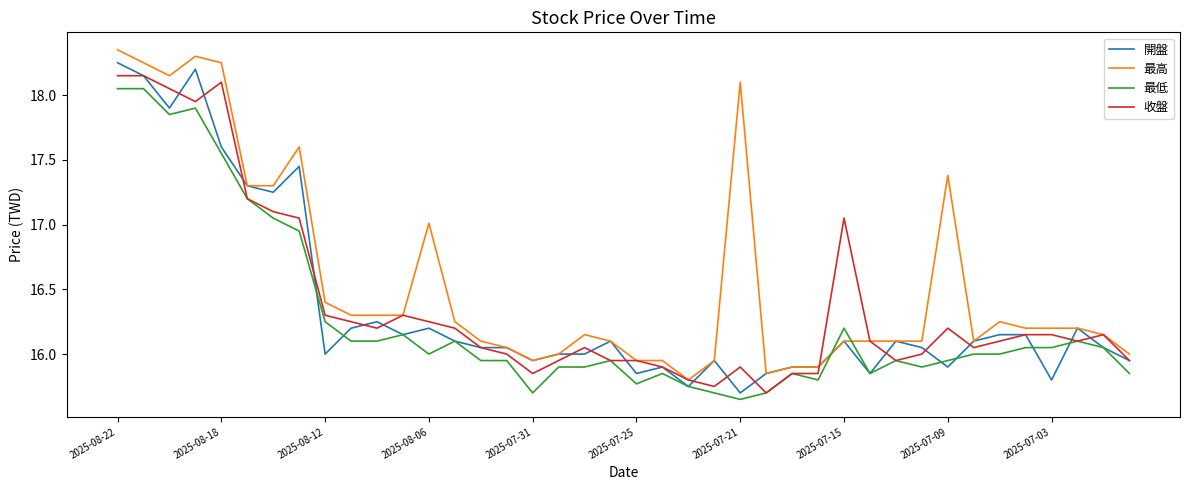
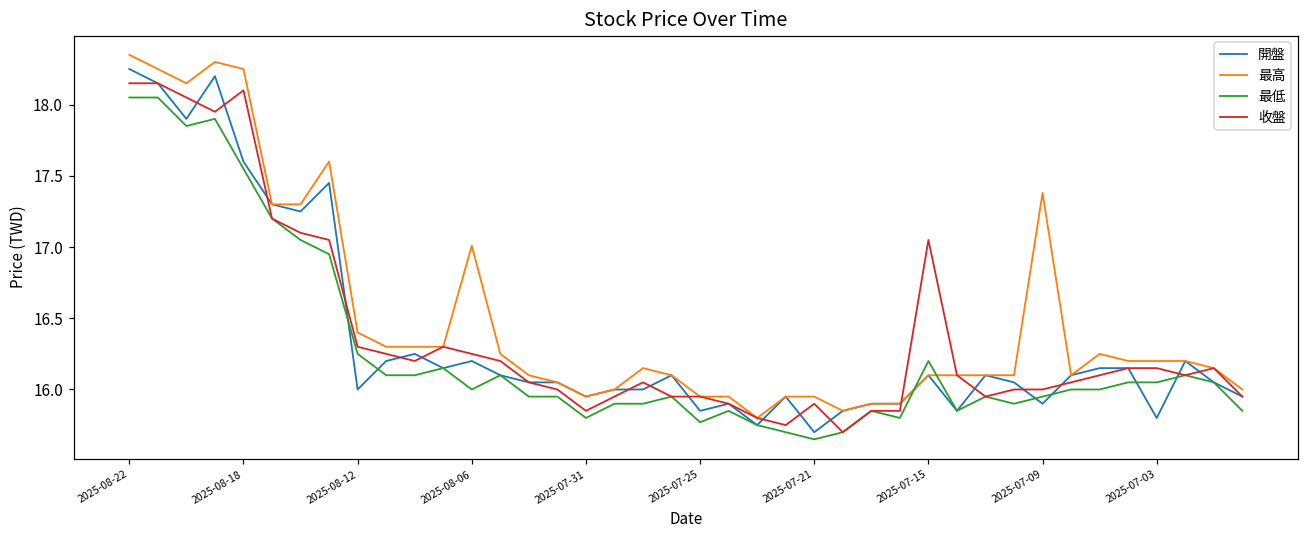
最低, 2025-07-31: 15.7 -> 15.8
最高, 2025-07-21: 18.10 -> 15.95
收盤, 2025-07-09: 16.2 -> 16.0
